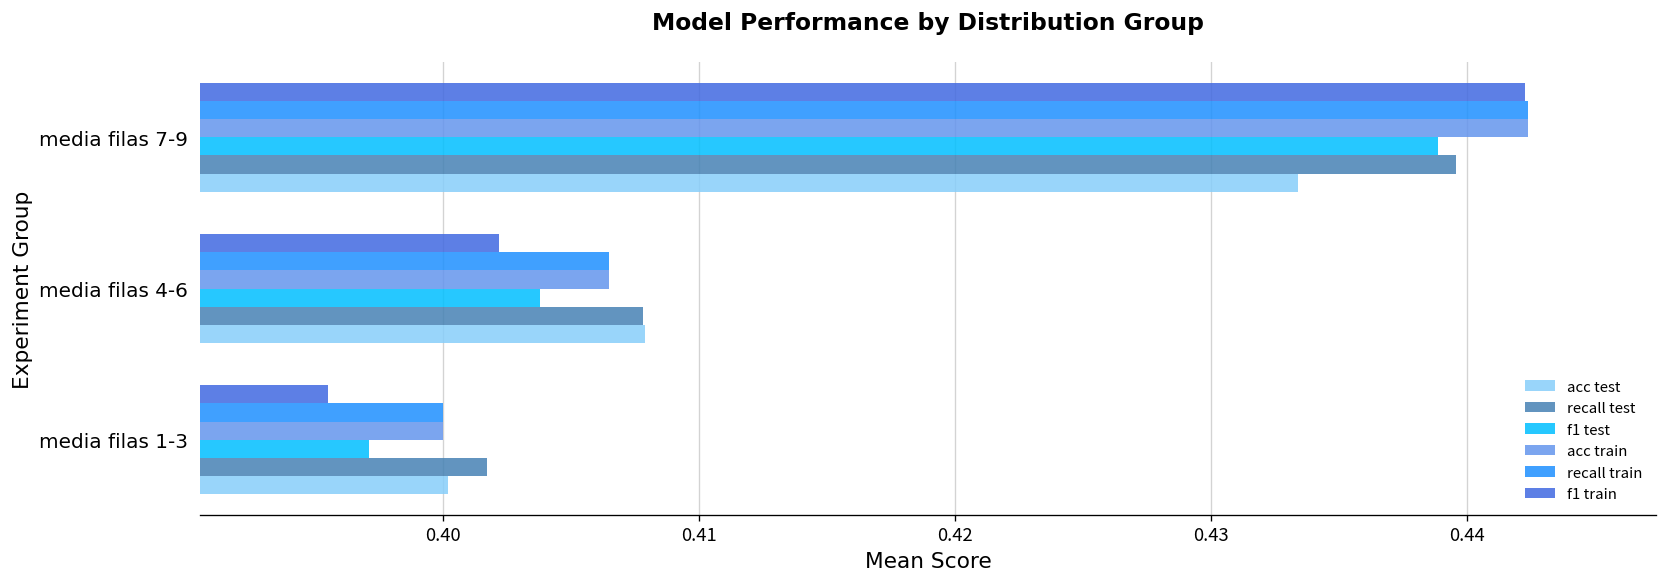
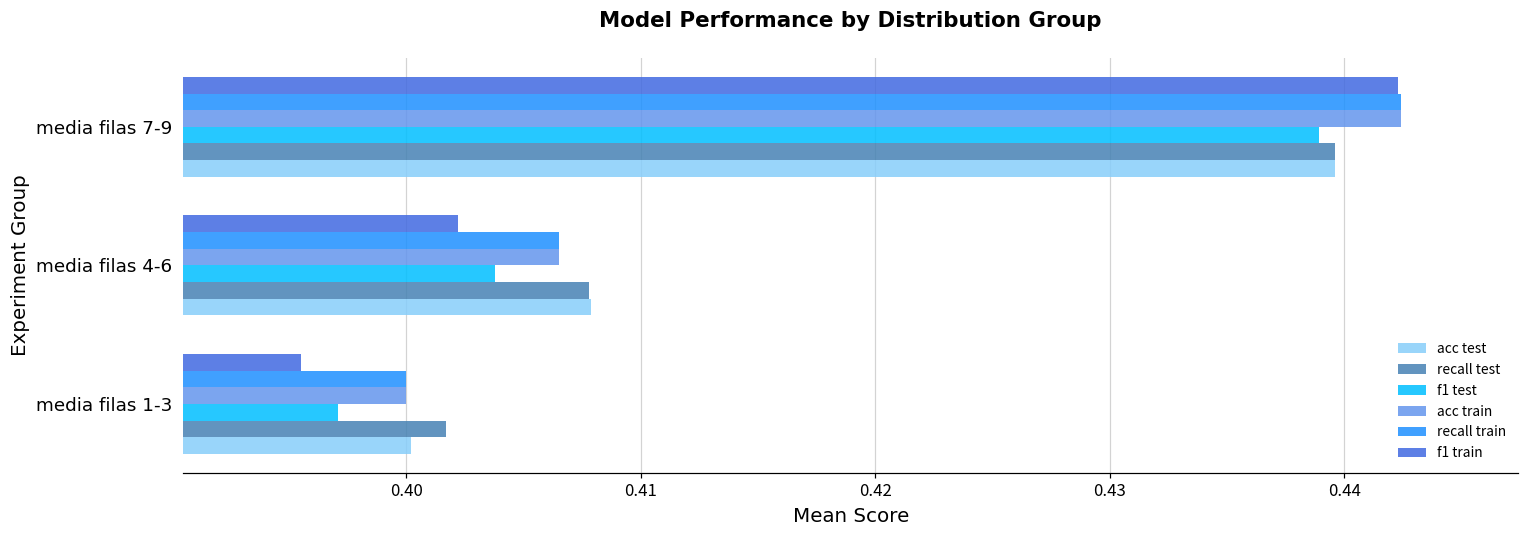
acc test, media filas 7-9: 0.4334 -> 0.4396
